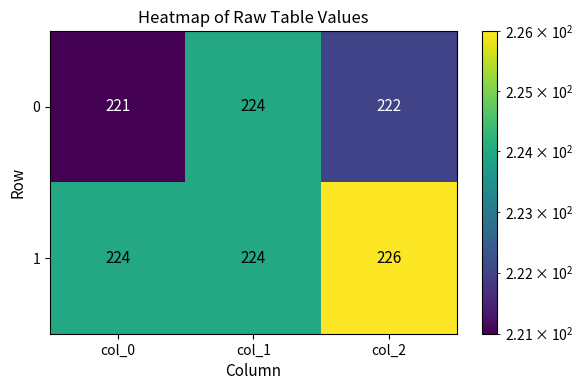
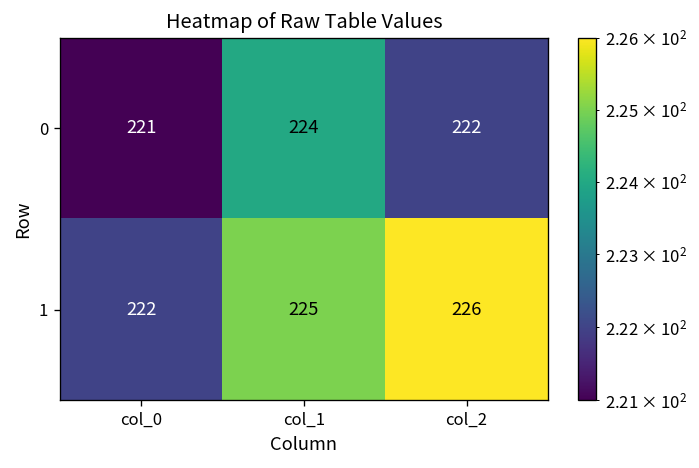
1, col_0: 224 -> 222
1, col_1: 224 -> 225
